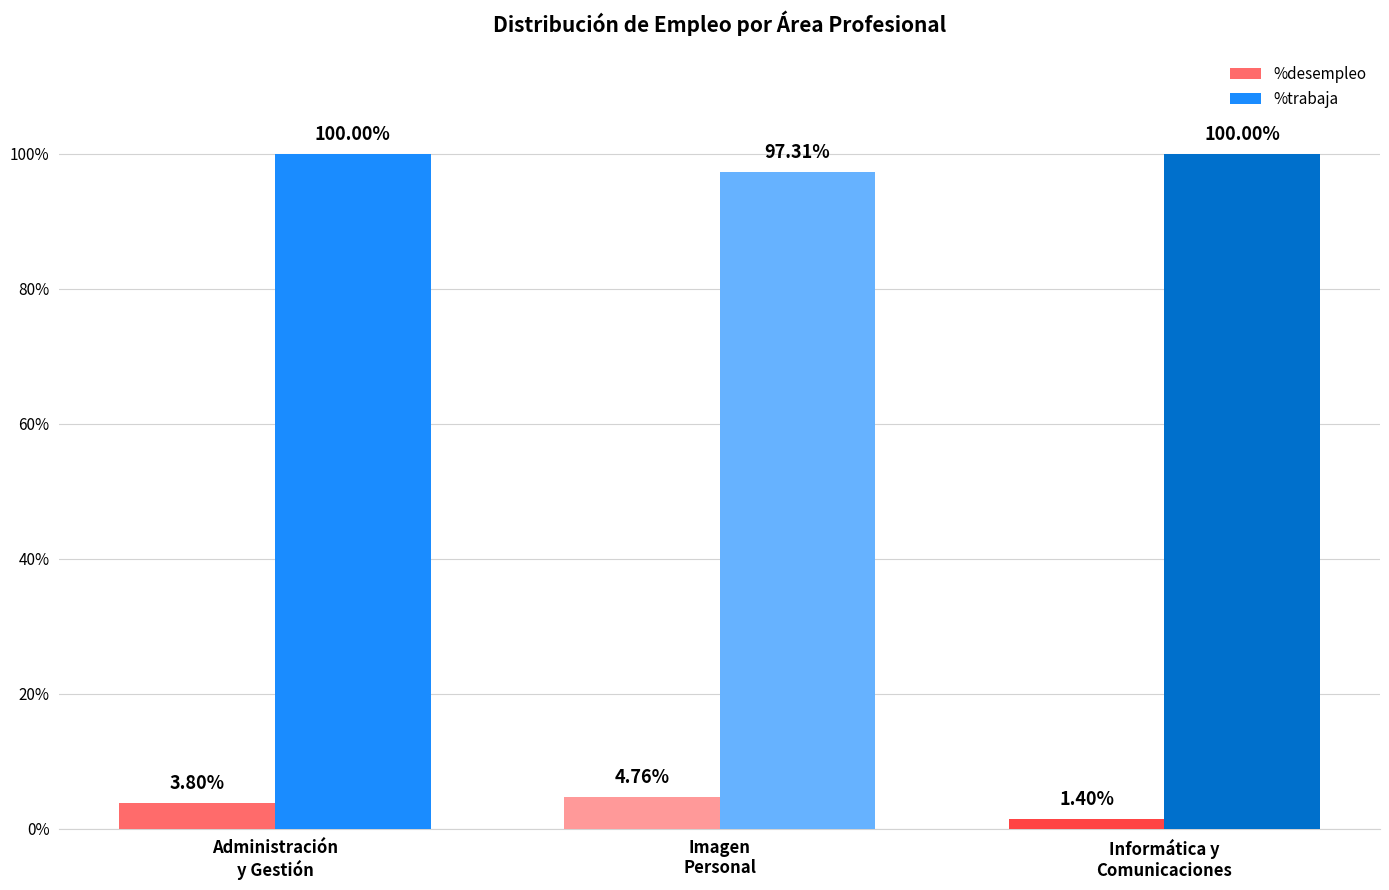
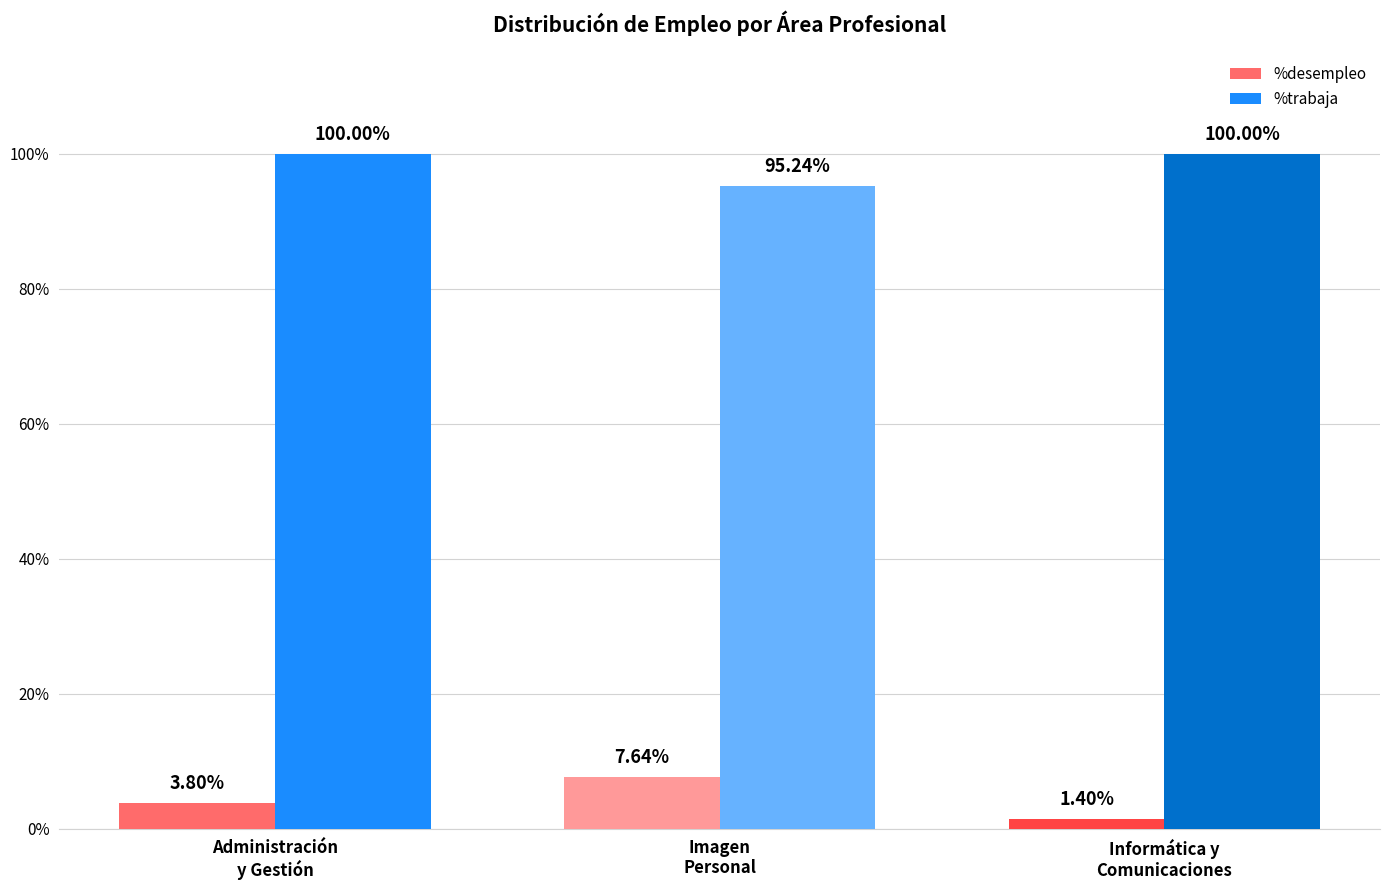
%desempleo, Imagen Personal: 4.76% -> 7.64%
%trabaja, Imagen Personal: 97.31% -> 95.24%
